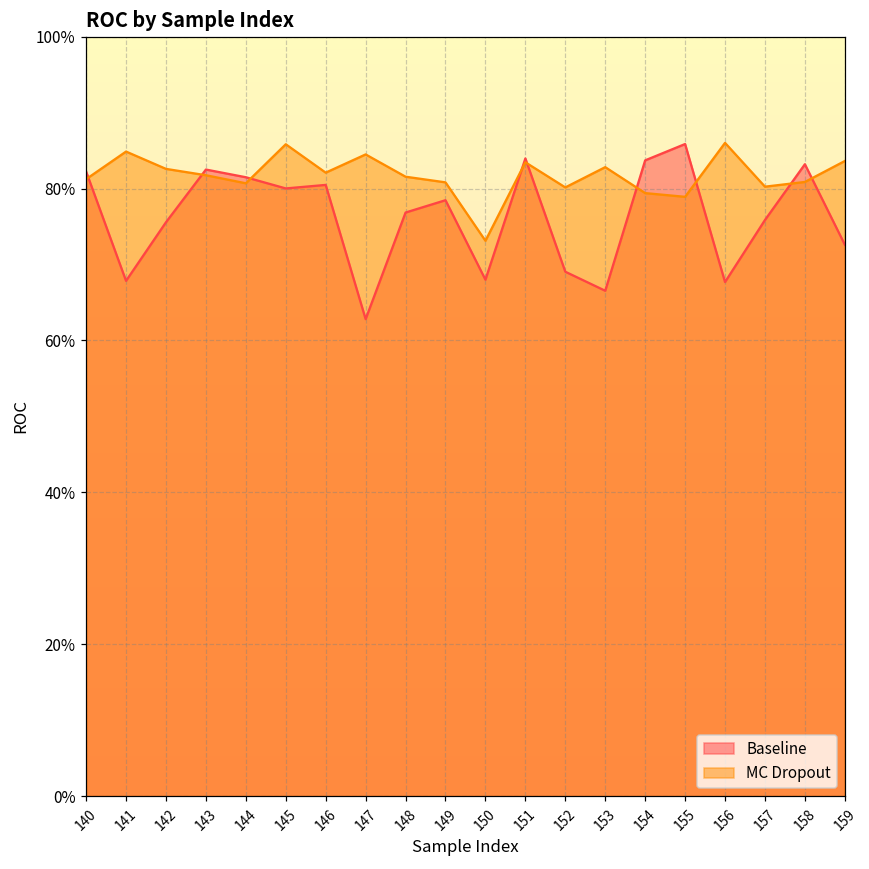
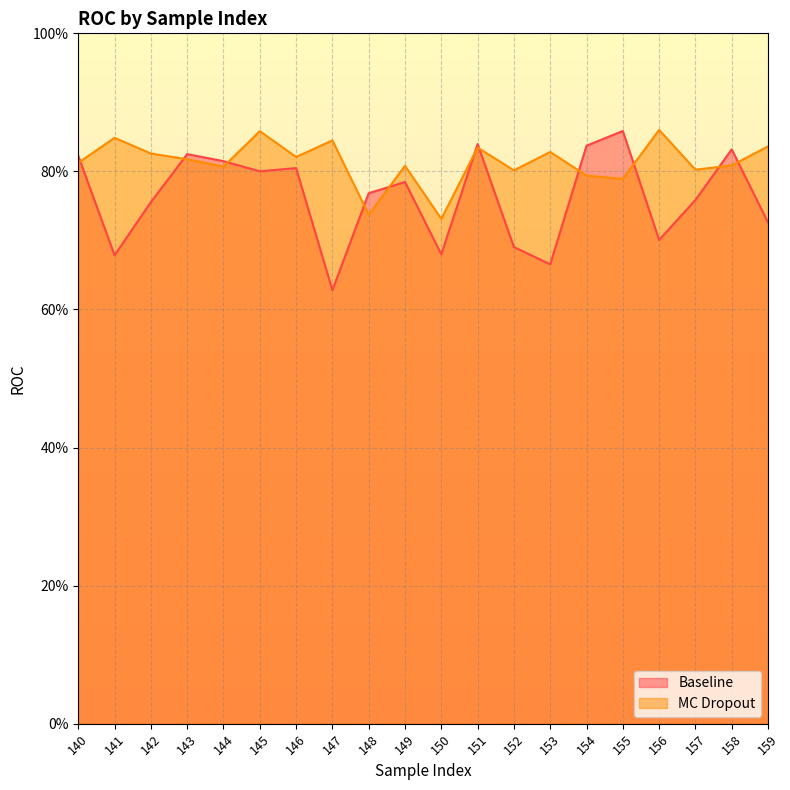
MC Dropout, 148: 82% -> 74%
Baseline, 156: 68% -> 70%
